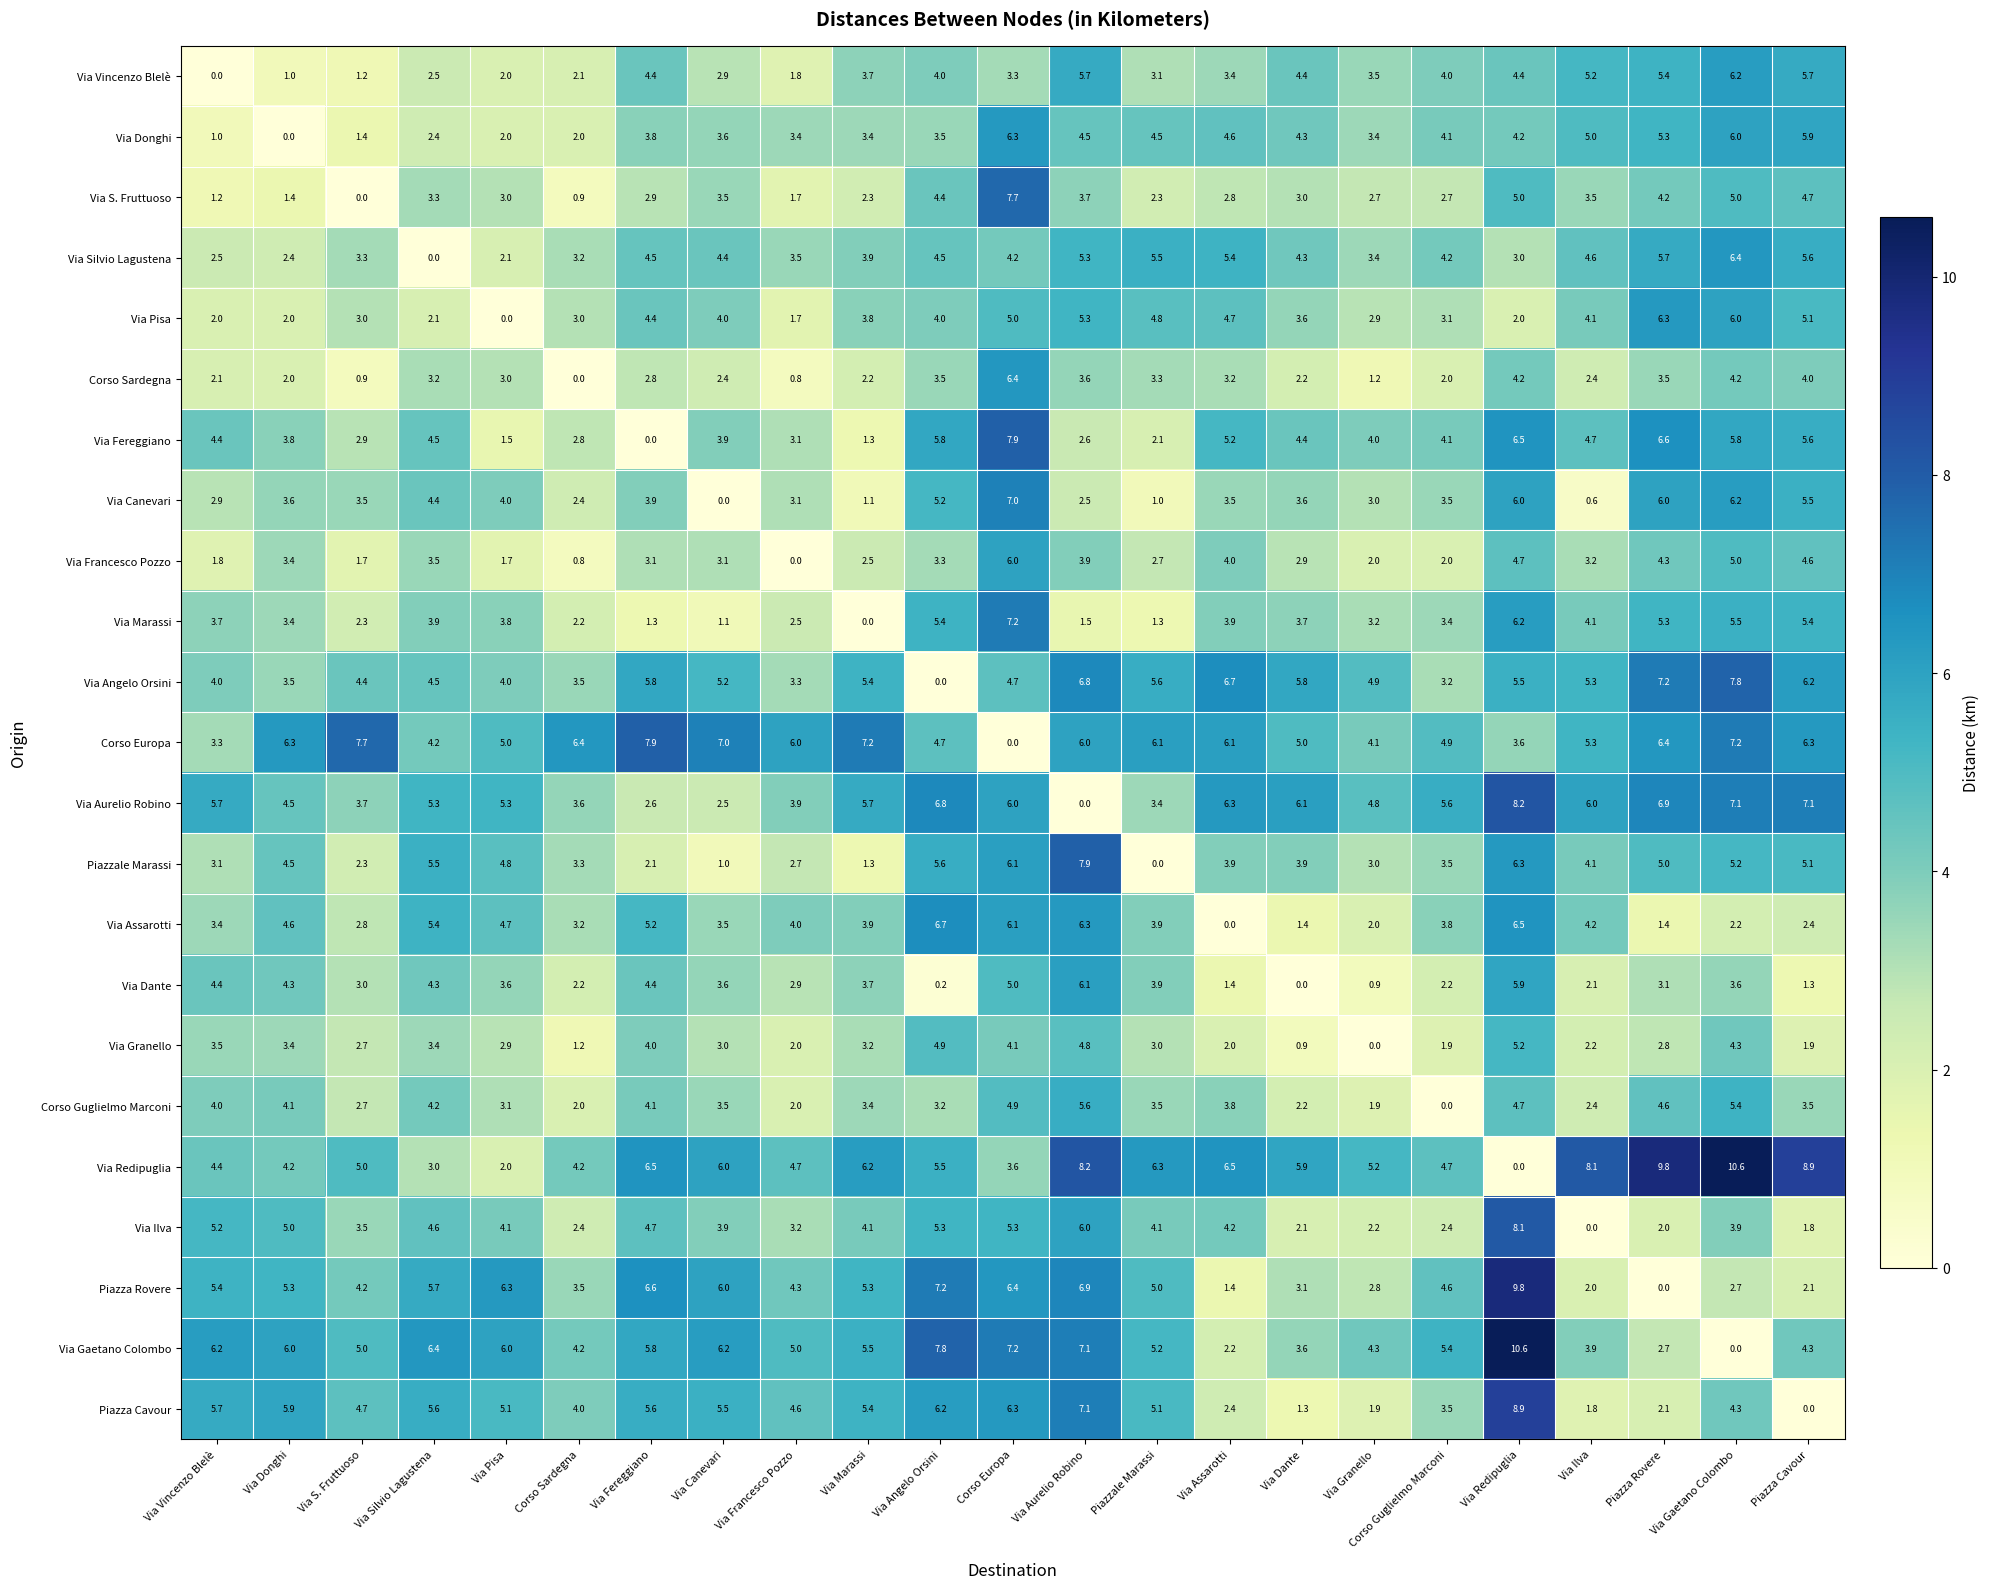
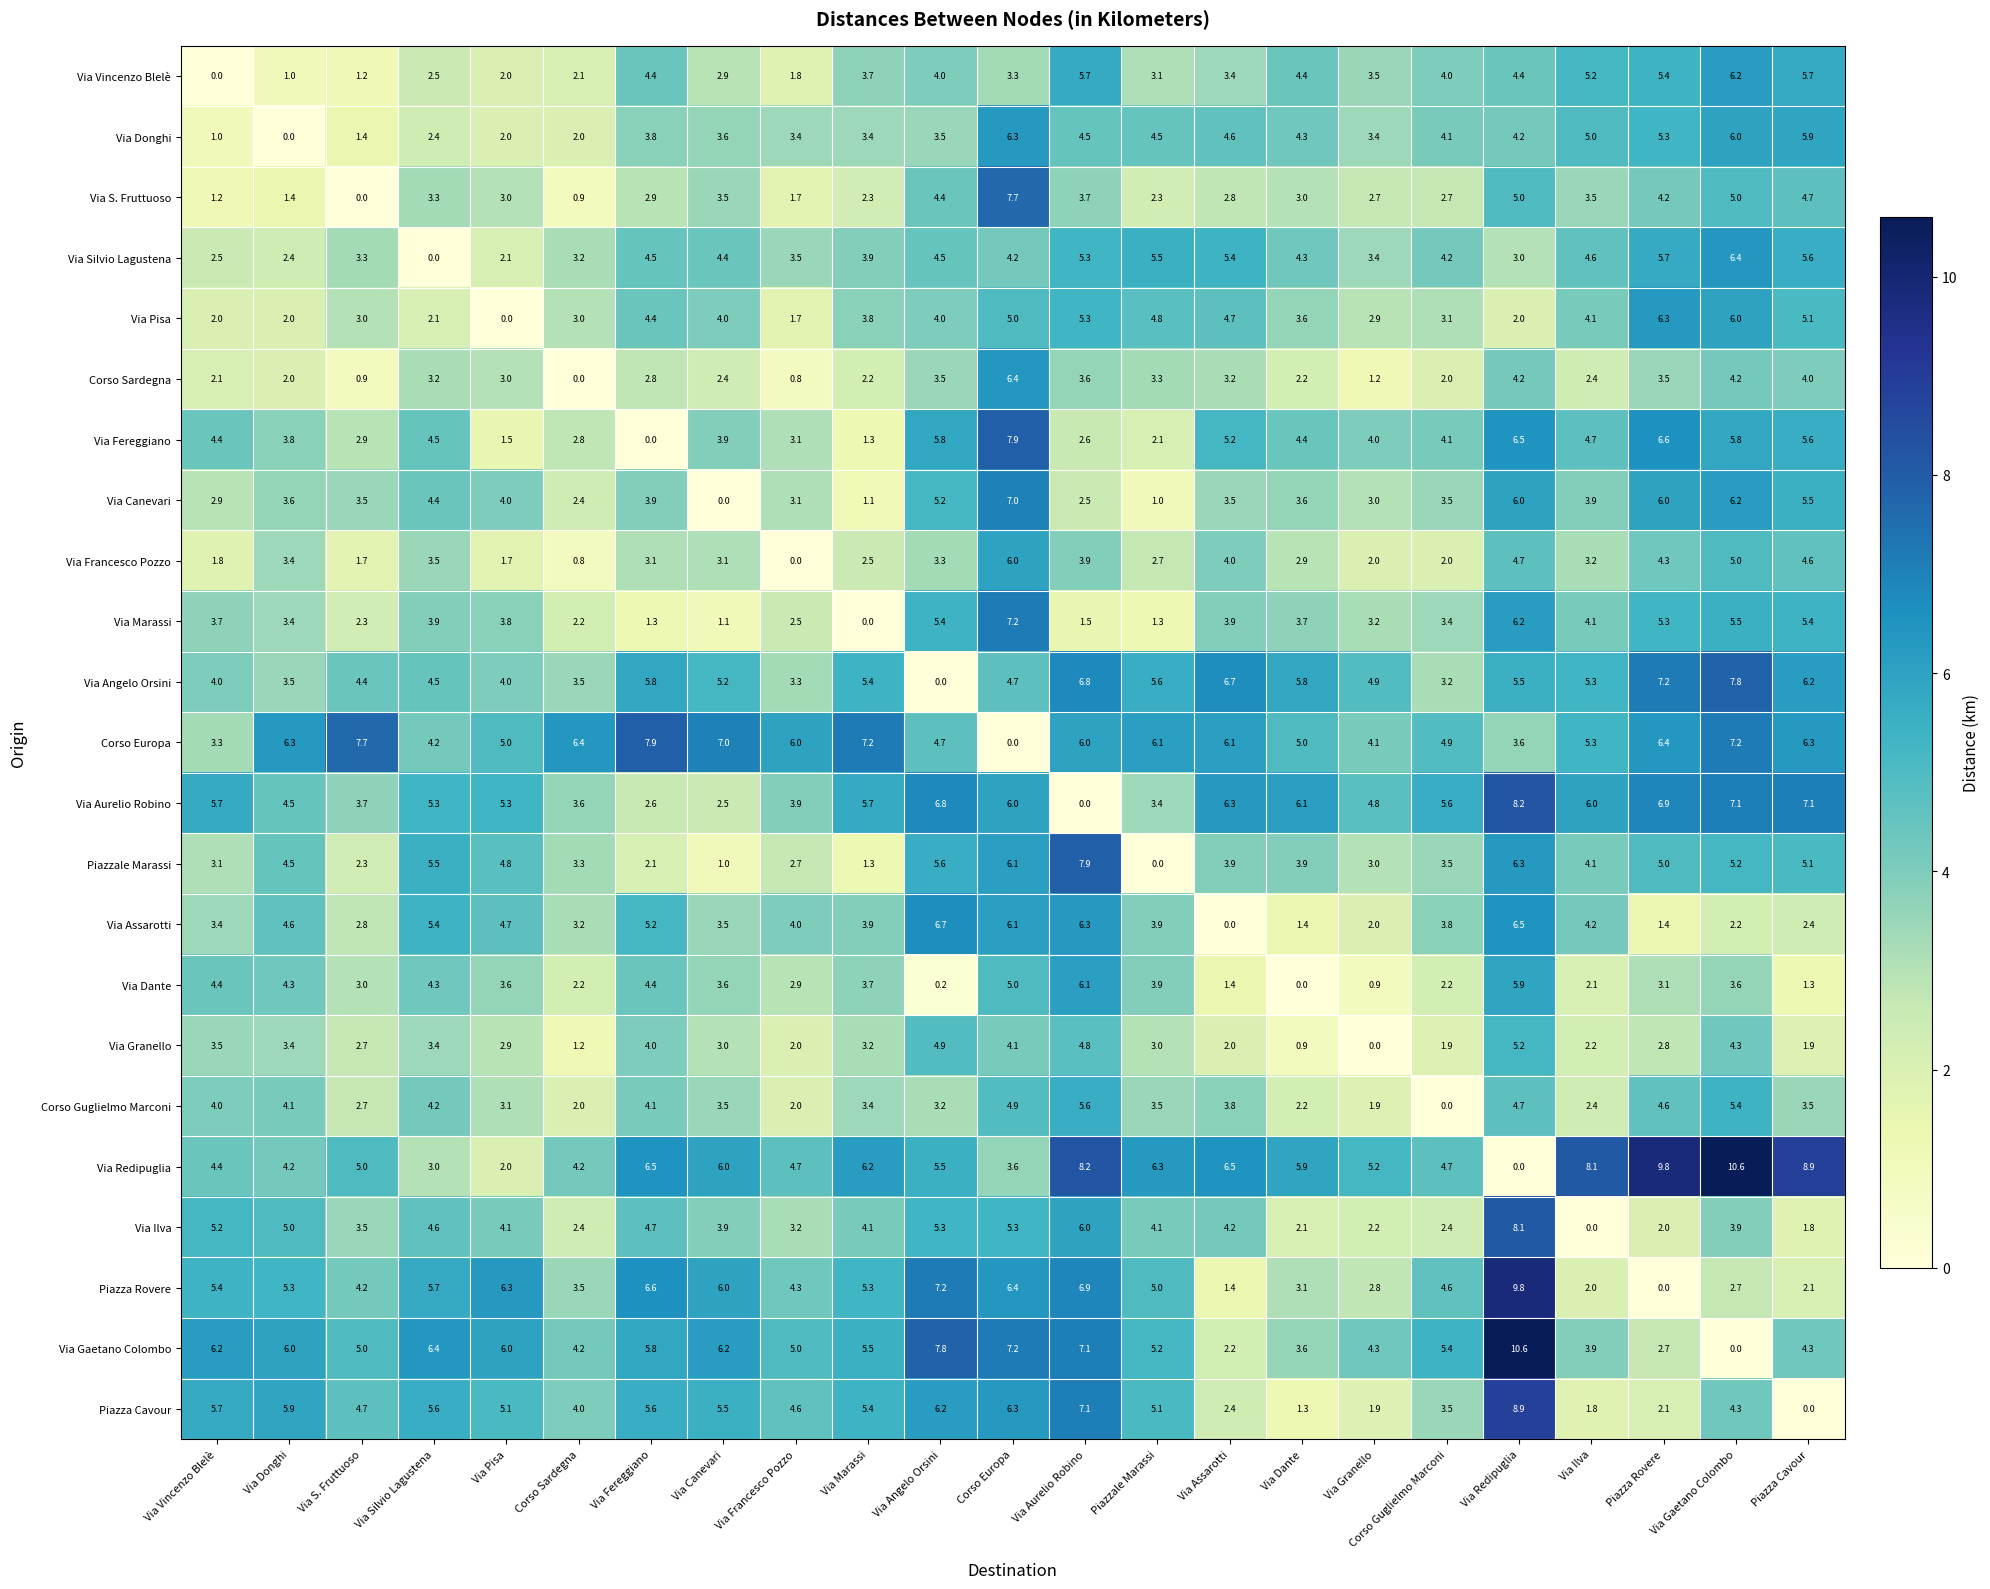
Via Canevari, Via Ilva: 0.6 -> 3.9
